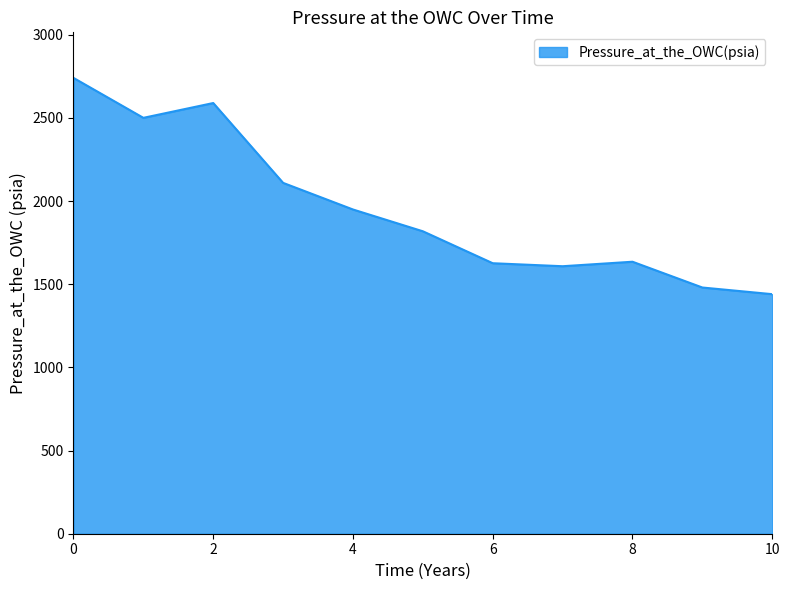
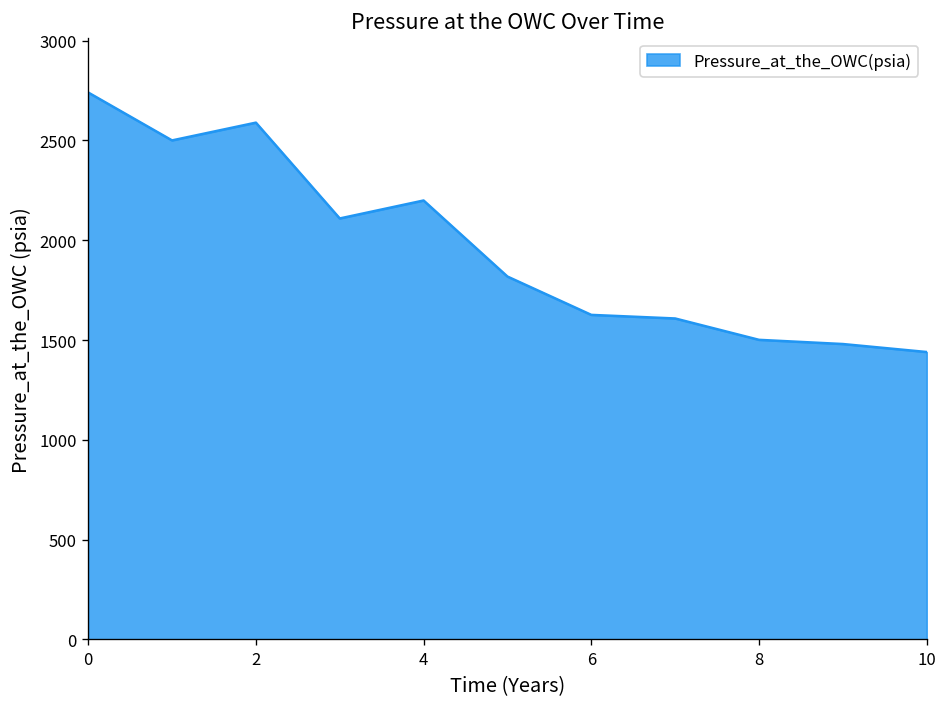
4: 1950 -> 2200
8: 1640 -> 1500
